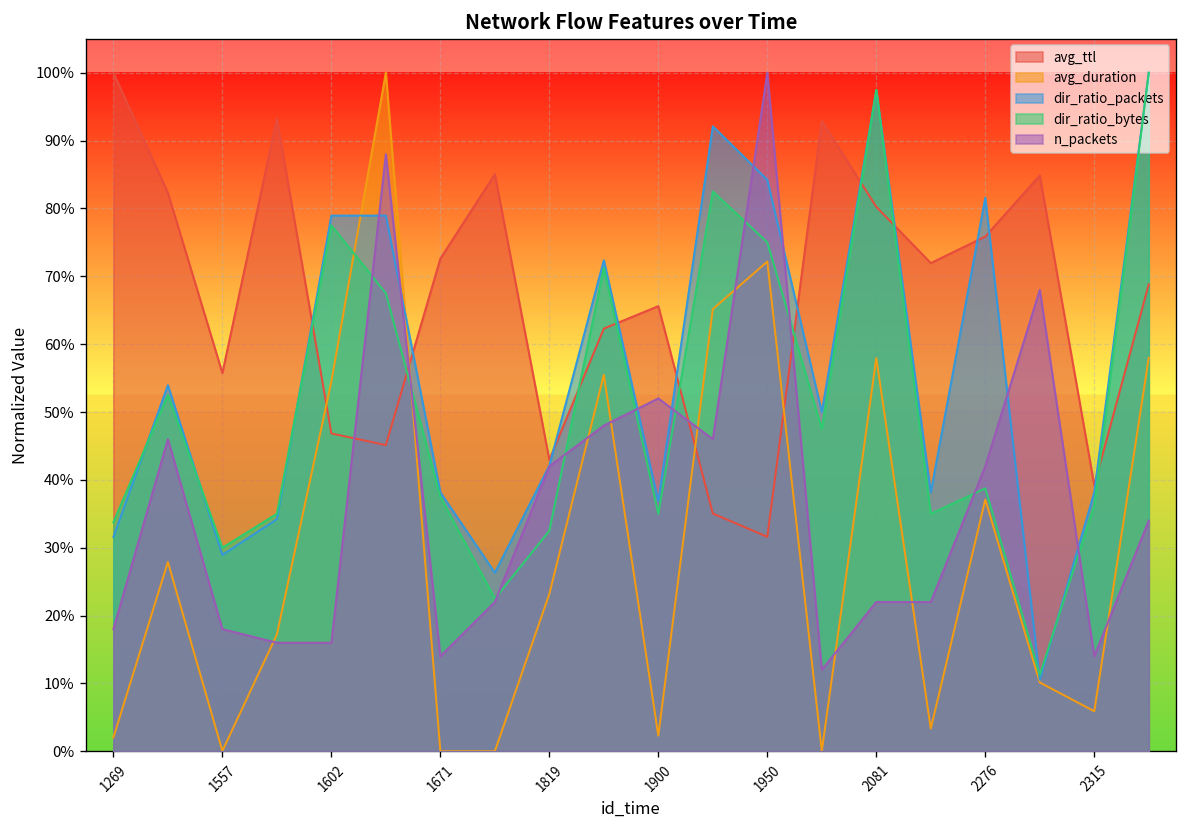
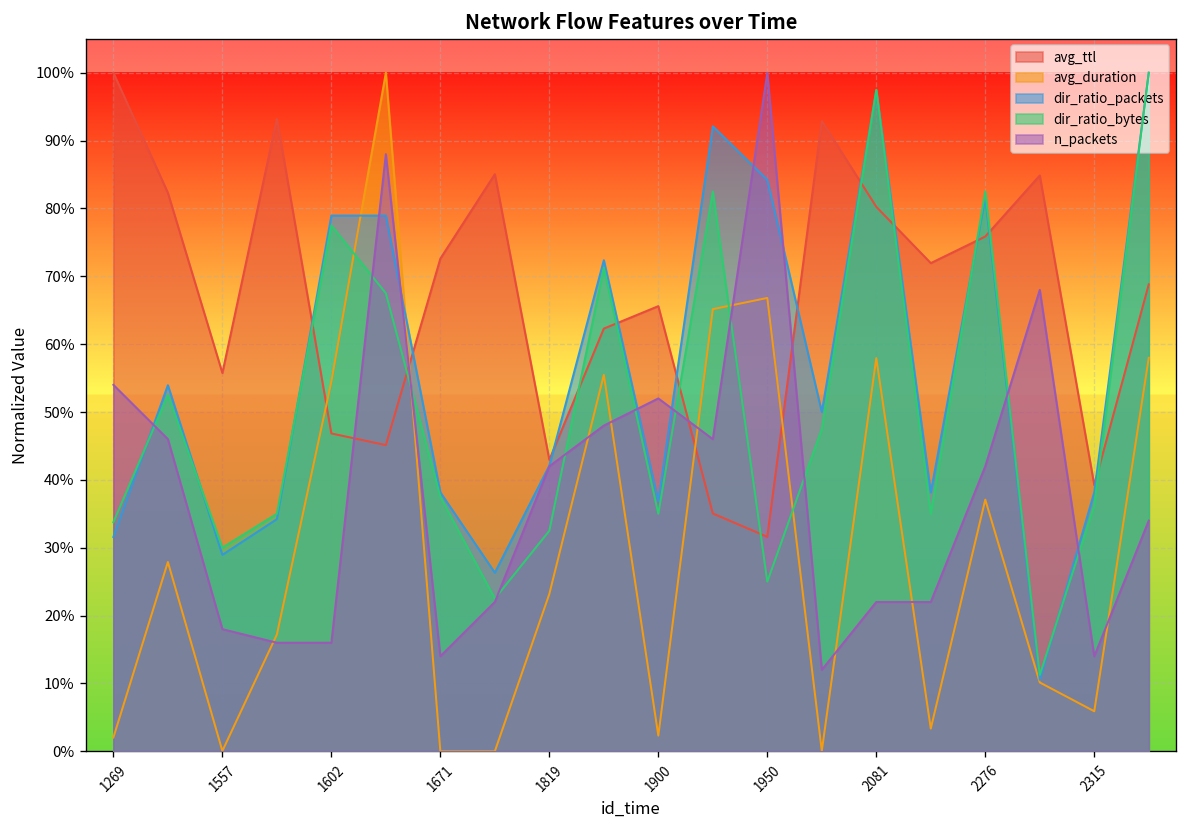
n_packets, 1269: 18% -> 54%
avg_duration, 1950: 72% -> 67%
dir_ratio_bytes, 1950: 75% -> 25%
dir_ratio_bytes, 2276: 39% -> 83%
